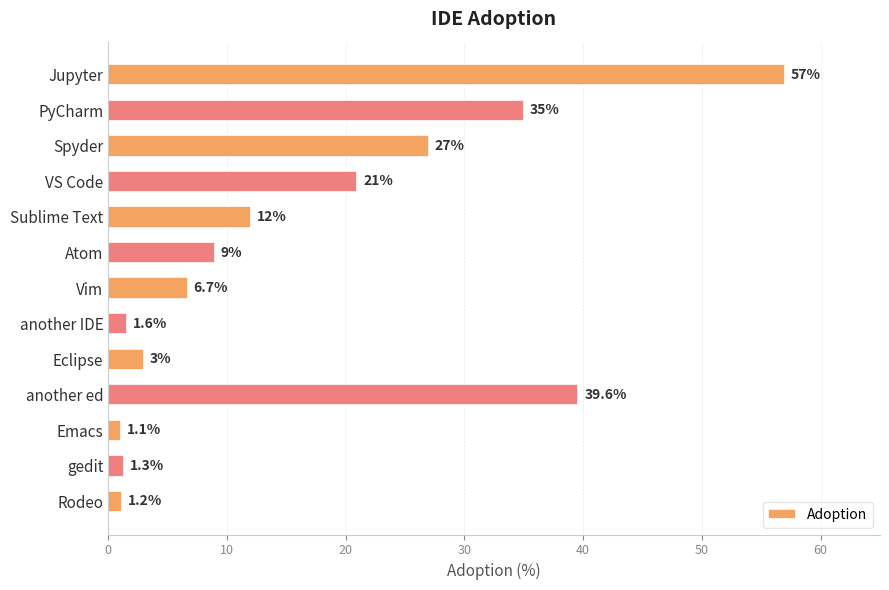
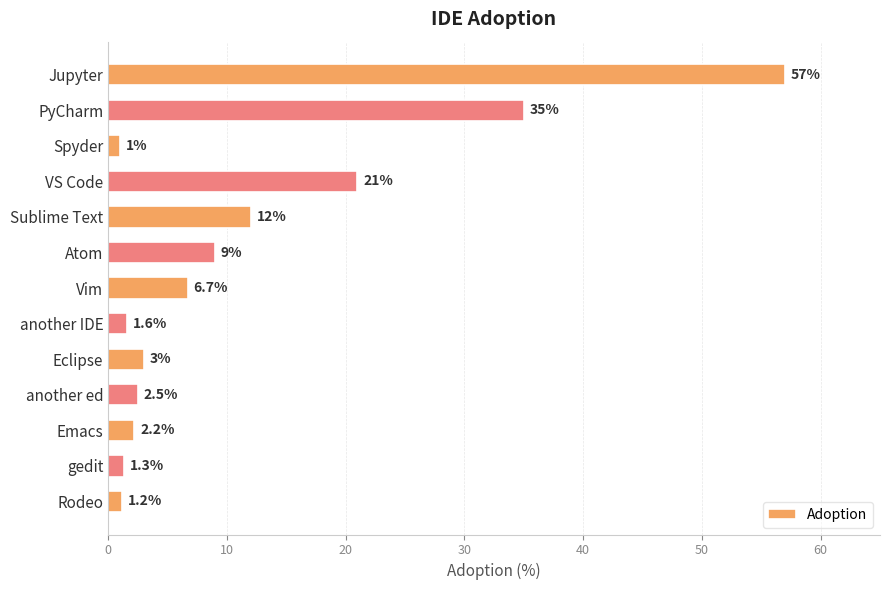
Spyder: 27% -> 1%
another ed: 39.6% -> 2.5%
Emacs: 1.1% -> 2.2%
